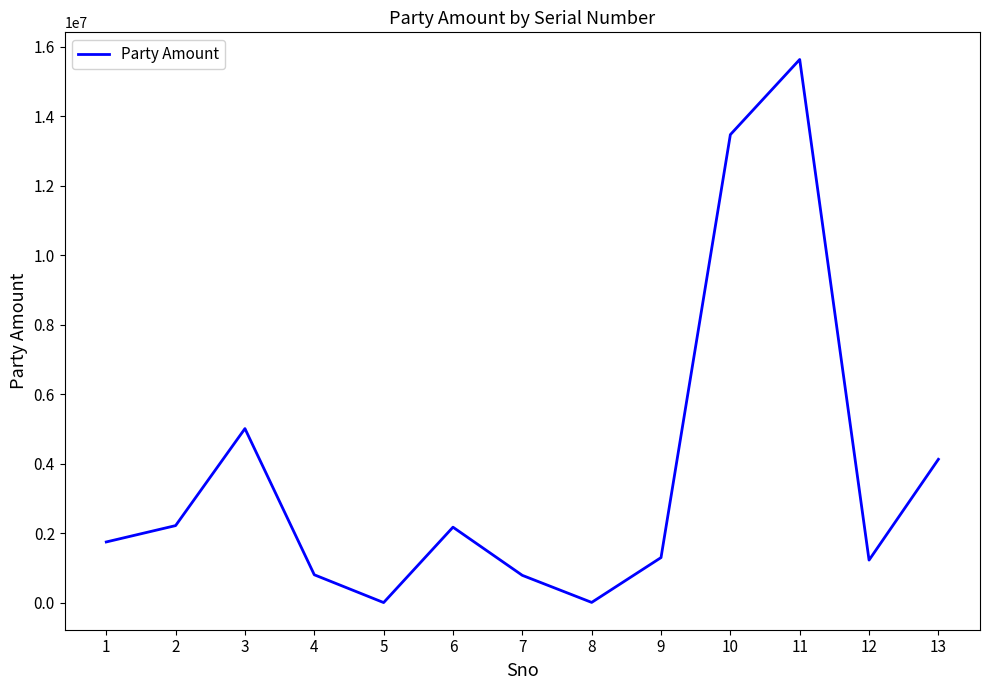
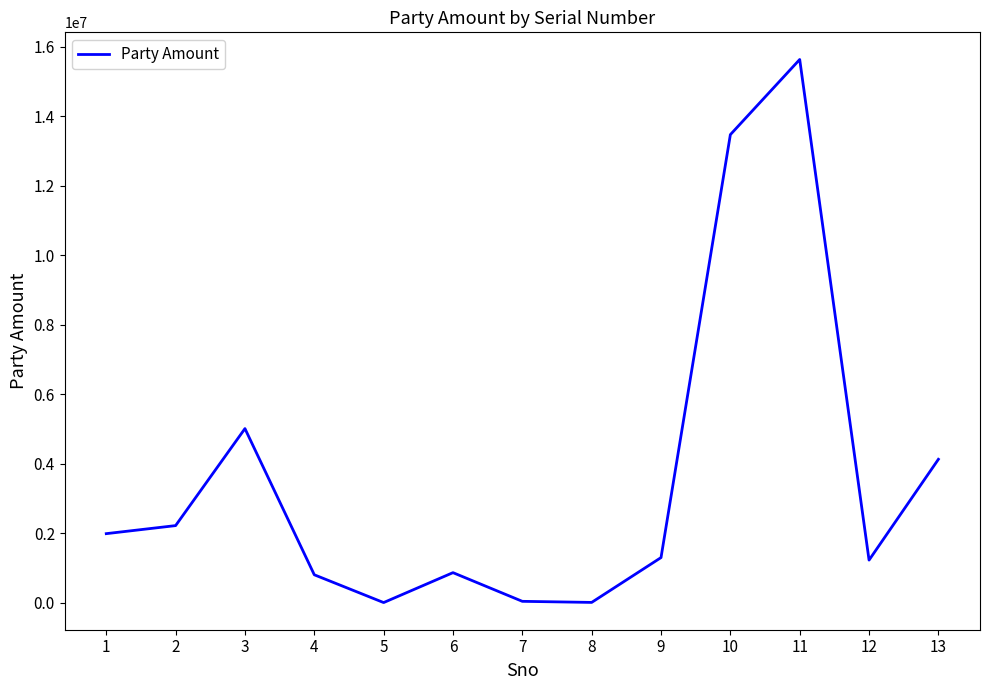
1: 1700000 -> 2000000
6: 2200000 -> 900000
7: 800000 -> 0
